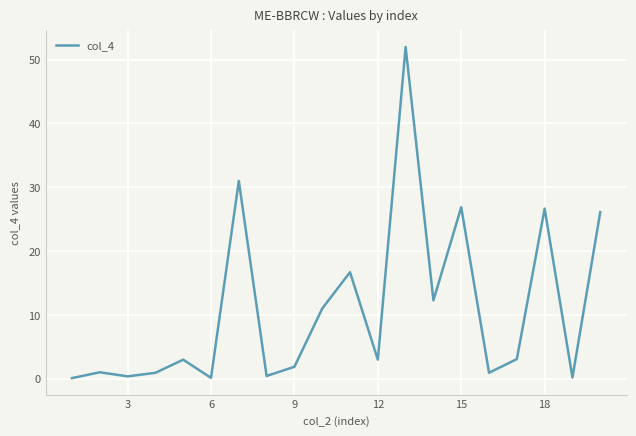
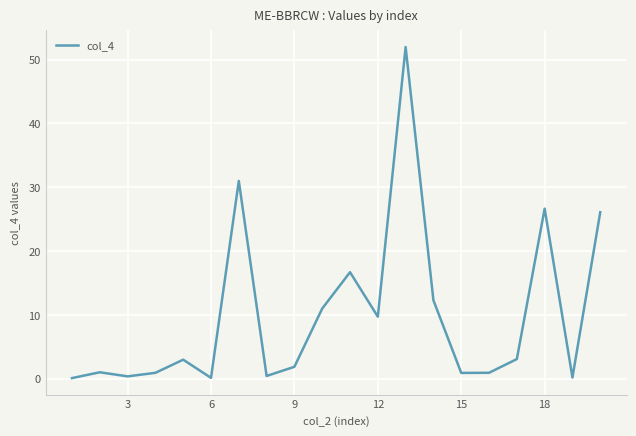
12: 3 -> 10
15: 27 -> 1
